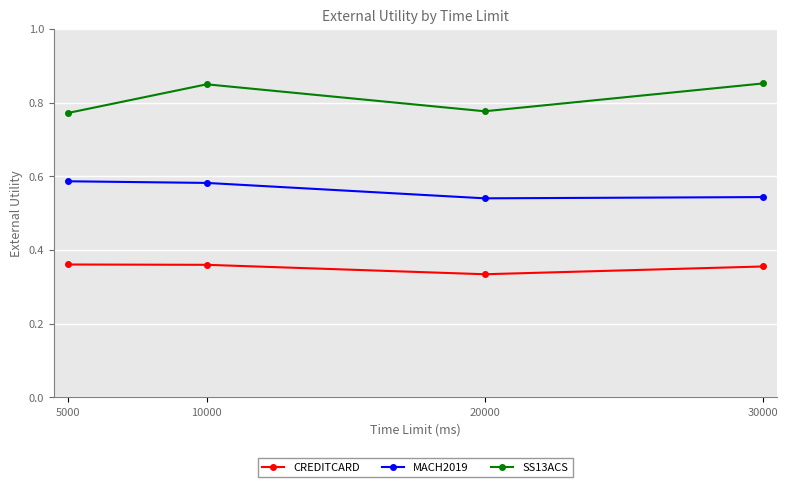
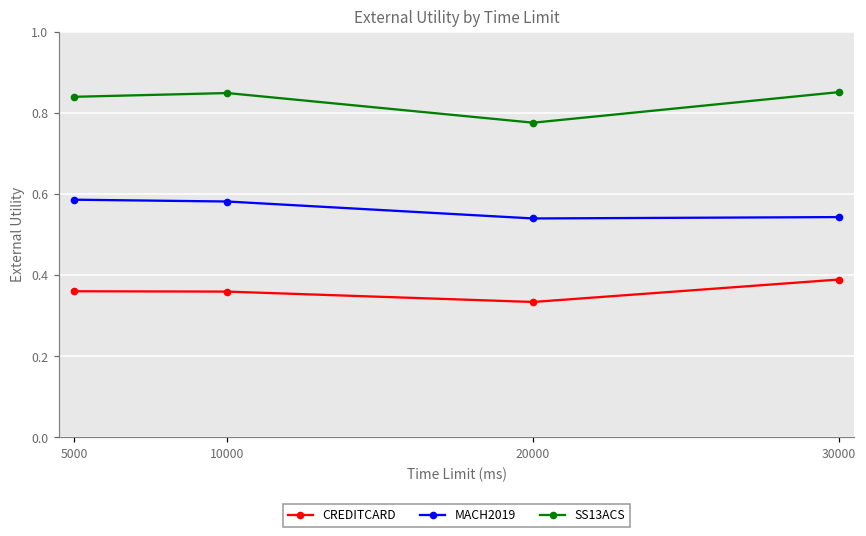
SS13ACS, 5000: 0.77 -> 0.84
CREDITCARD, 30000: 0.35 -> 0.39
